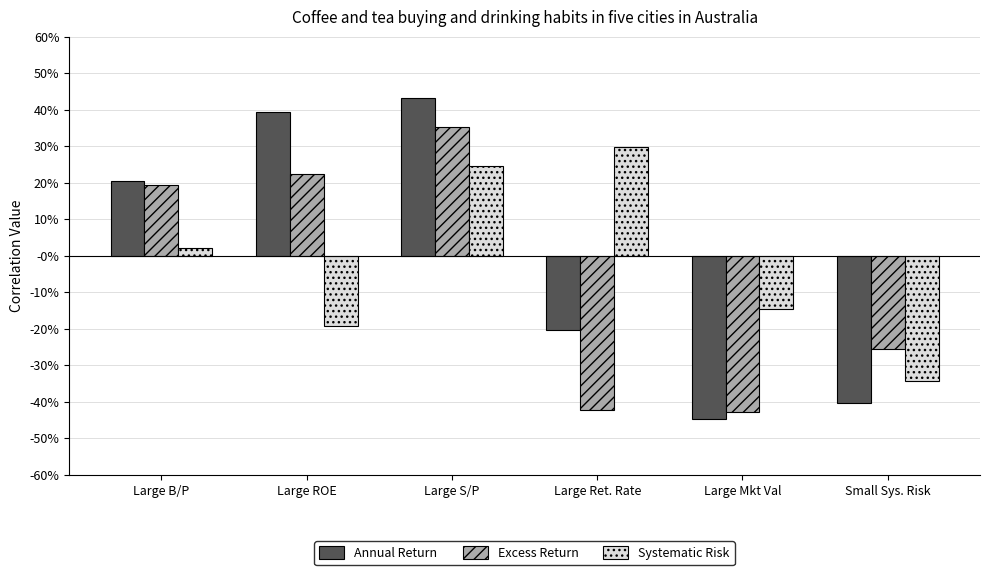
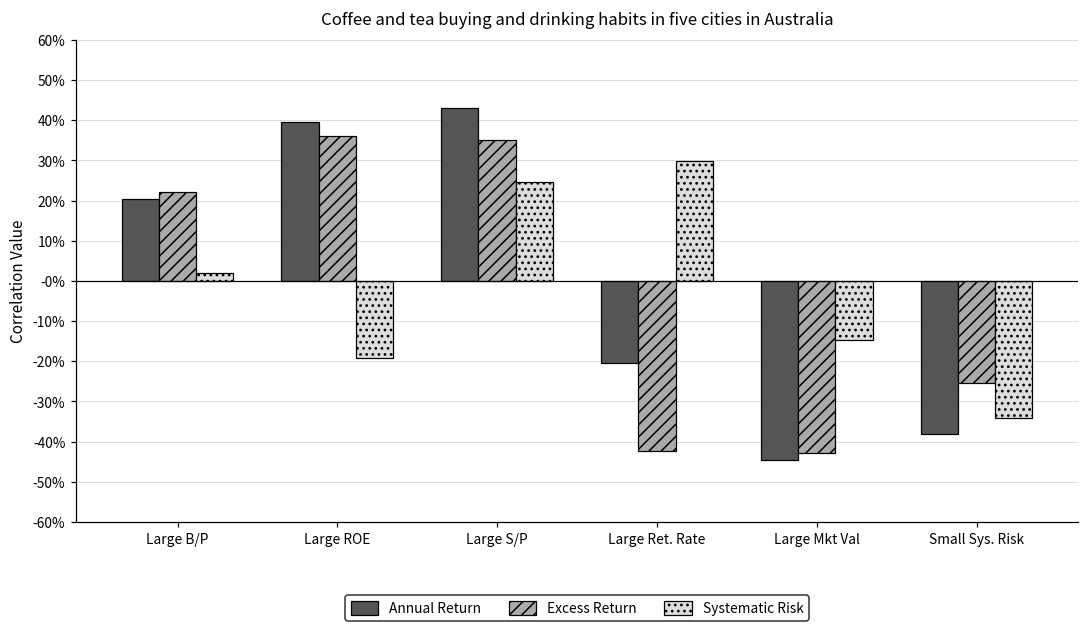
Excess Return, Large B/P: 20% -> 22%
Excess Return, Large ROE: 22% -> 36%
Annual Return, Small Sys. Risk: -40% -> -38%
